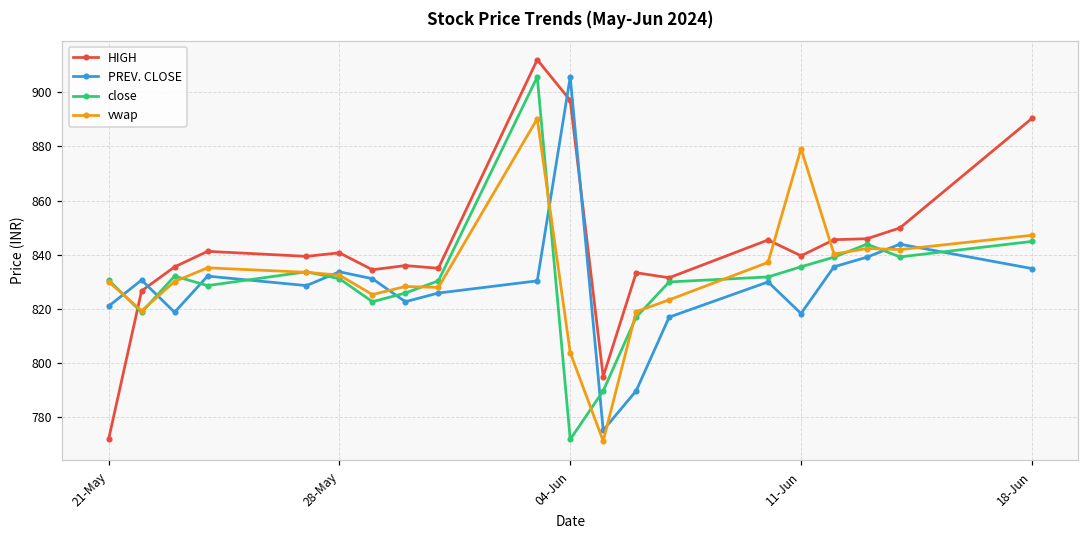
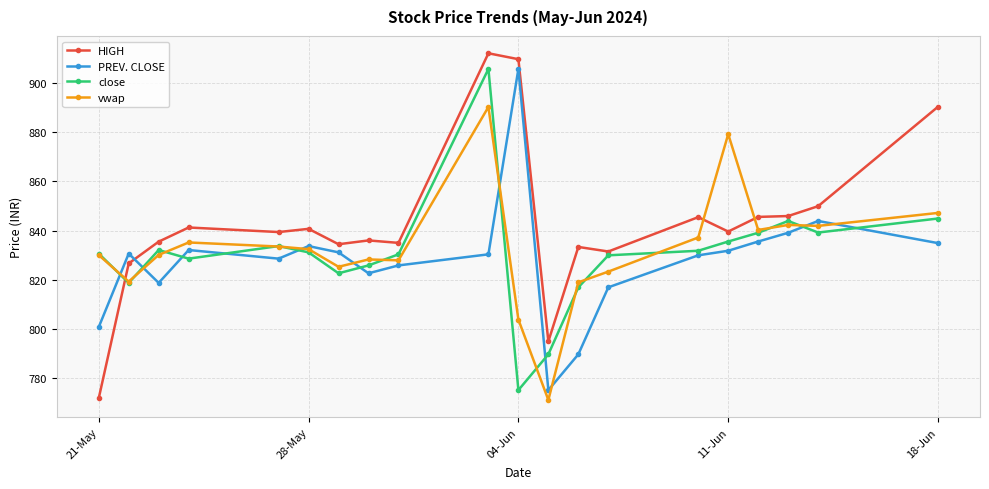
PREV. CLOSE, 21-May: 821 -> 801
HIGH, 04-Jun: 897 -> 910
close, 04-Jun: 772 -> 775
PREV. CLOSE, 11-Jun: 818 -> 832
